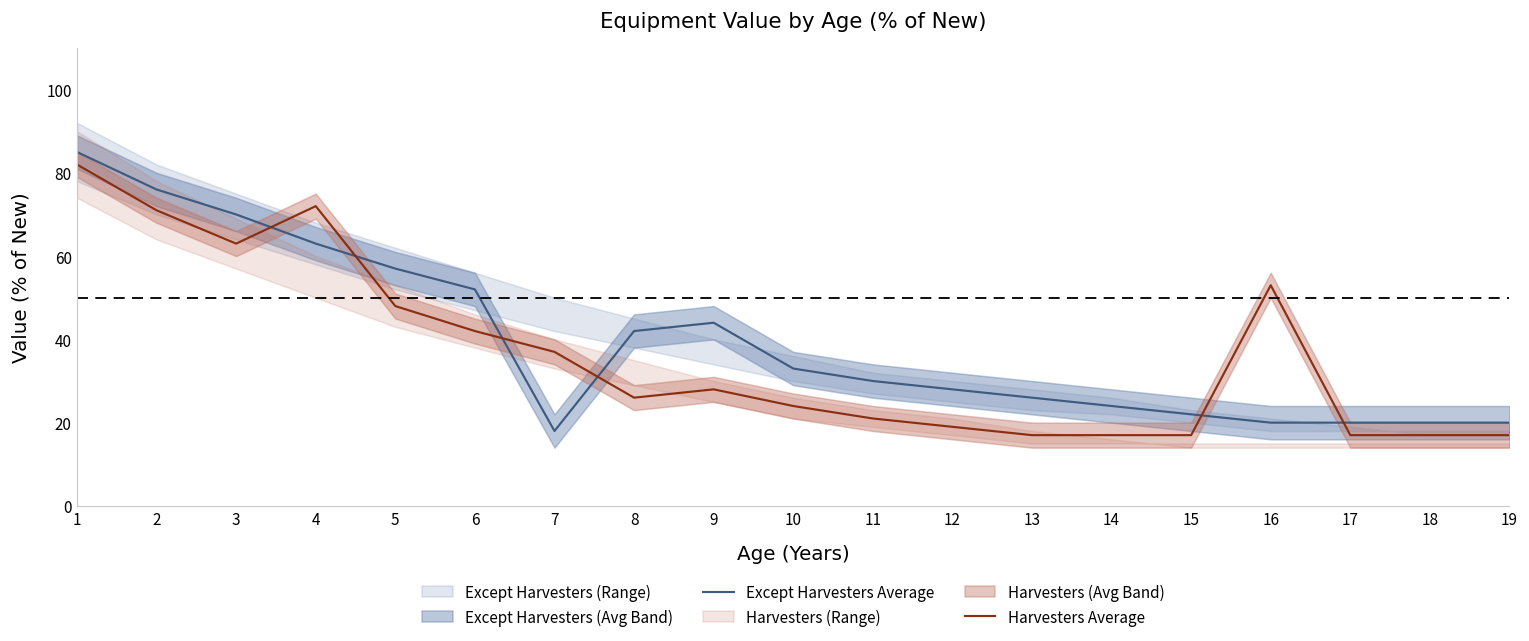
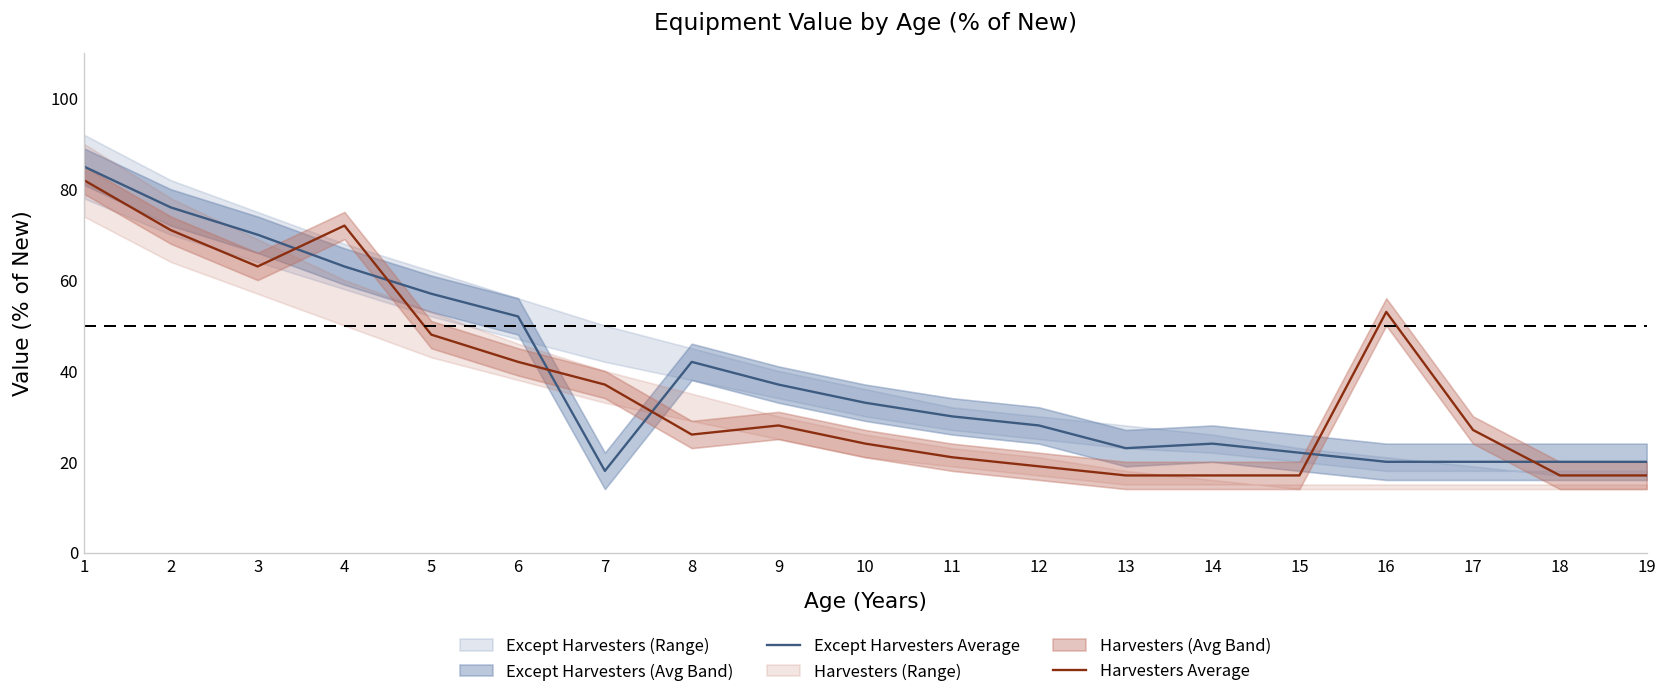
Except Harvesters Average, 9: 44 -> 37
Except Harvesters Average, 13: 26 -> 23
Harvesters Average, 17: 17 -> 27
